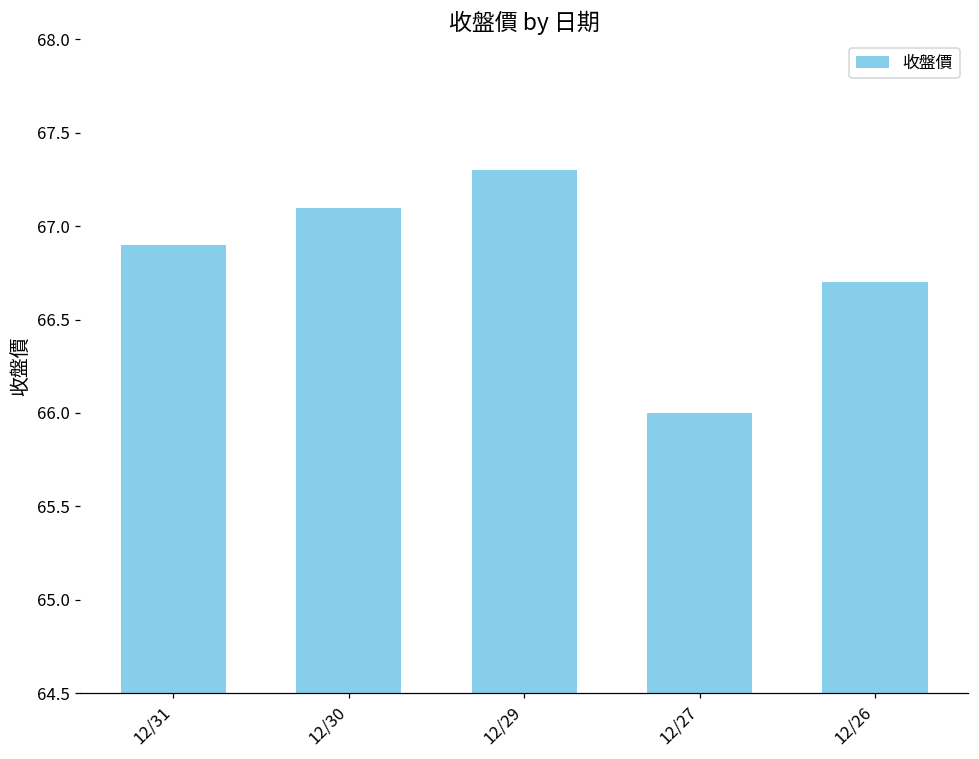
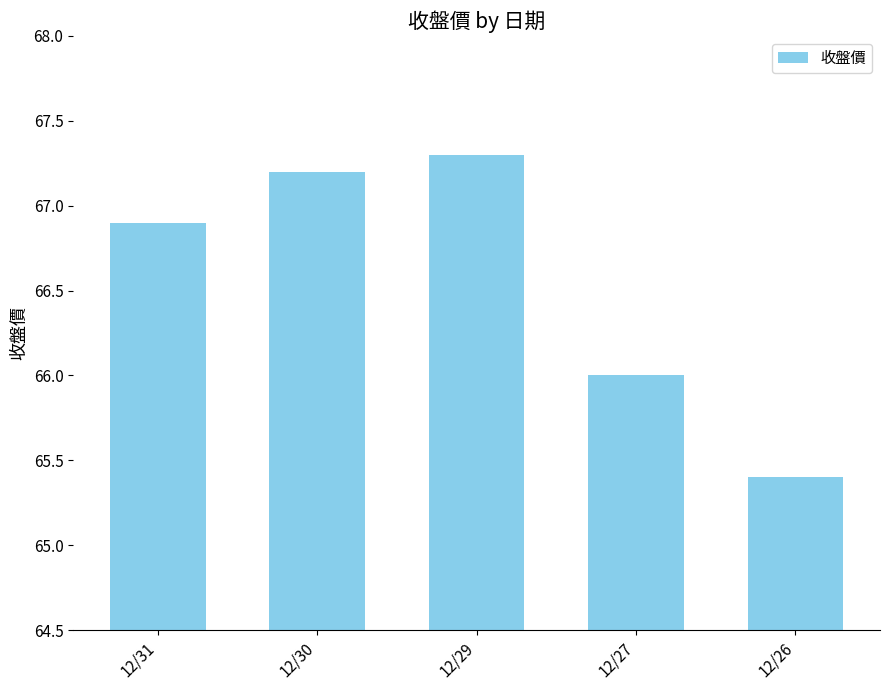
12/30: 67.1 -> 67.2
12/26: 66.7 -> 65.4
